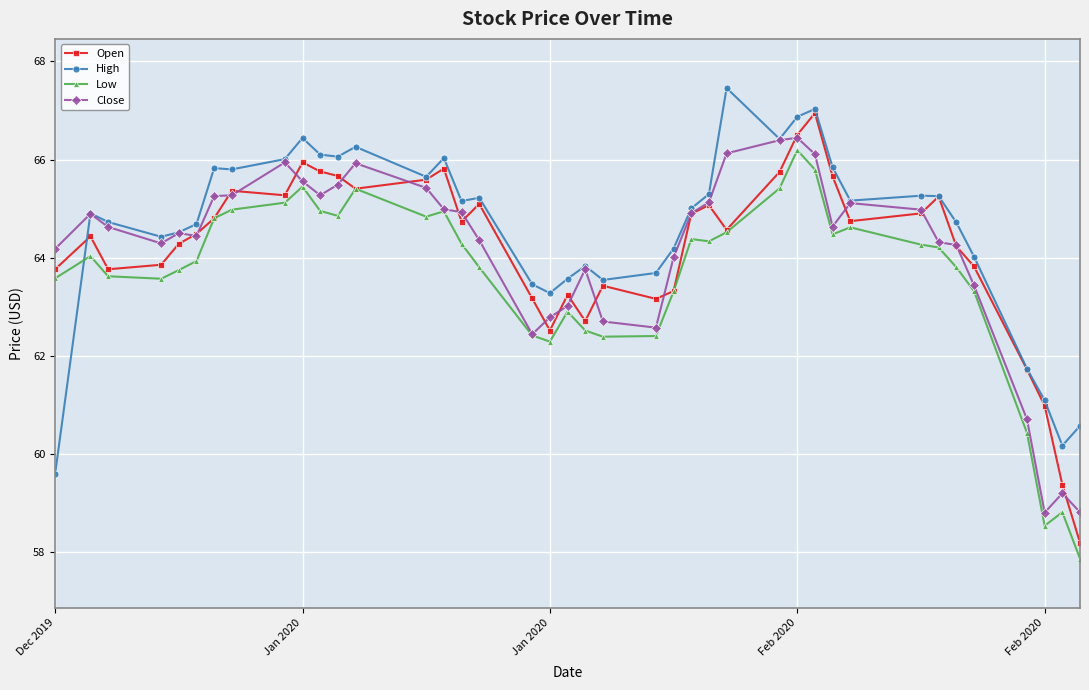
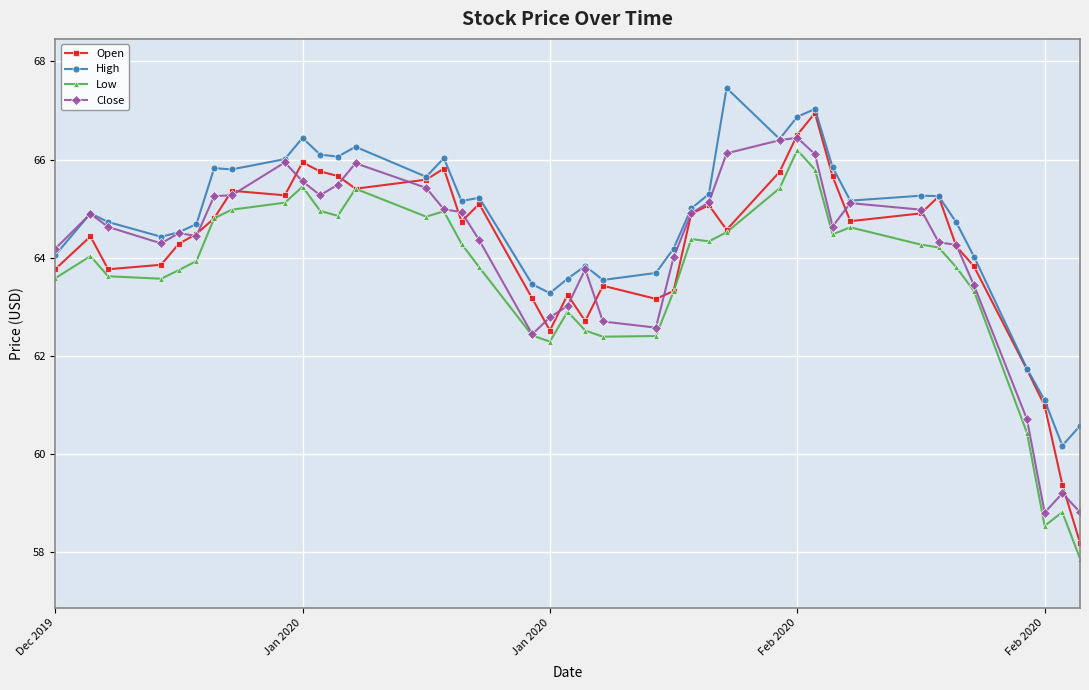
High, Dec 2019: 59.6 -> 64.1
